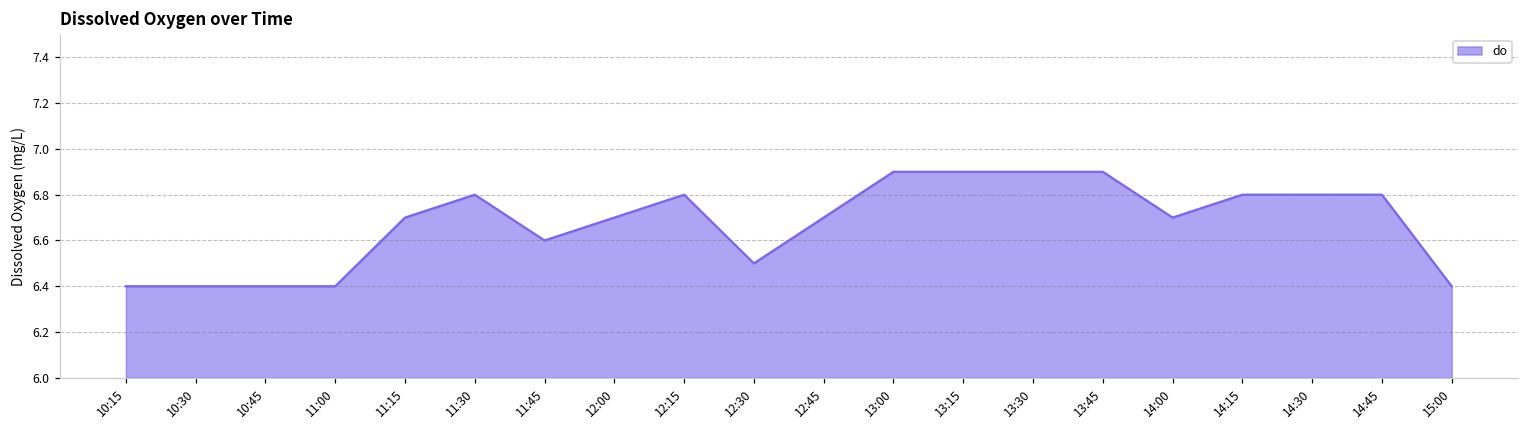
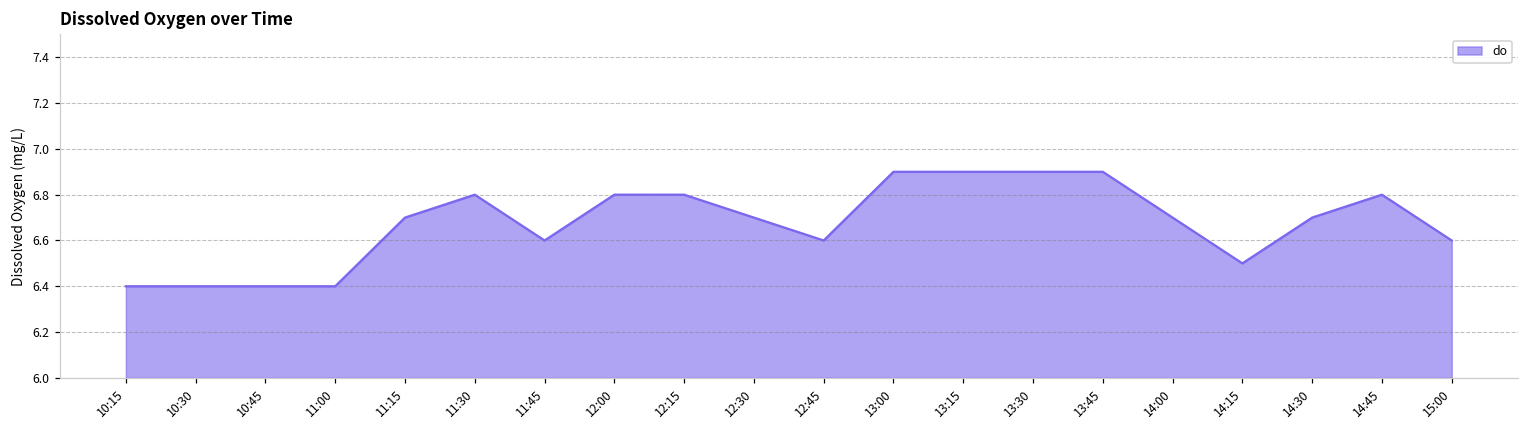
12:00: 6.7 -> 6.8
12:30: 6.5 -> 6.7
12:45: 6.7 -> 6.6
14:15: 6.8 -> 6.5
14:30: 6.8 -> 6.7
15:00: 6.4 -> 6.6
